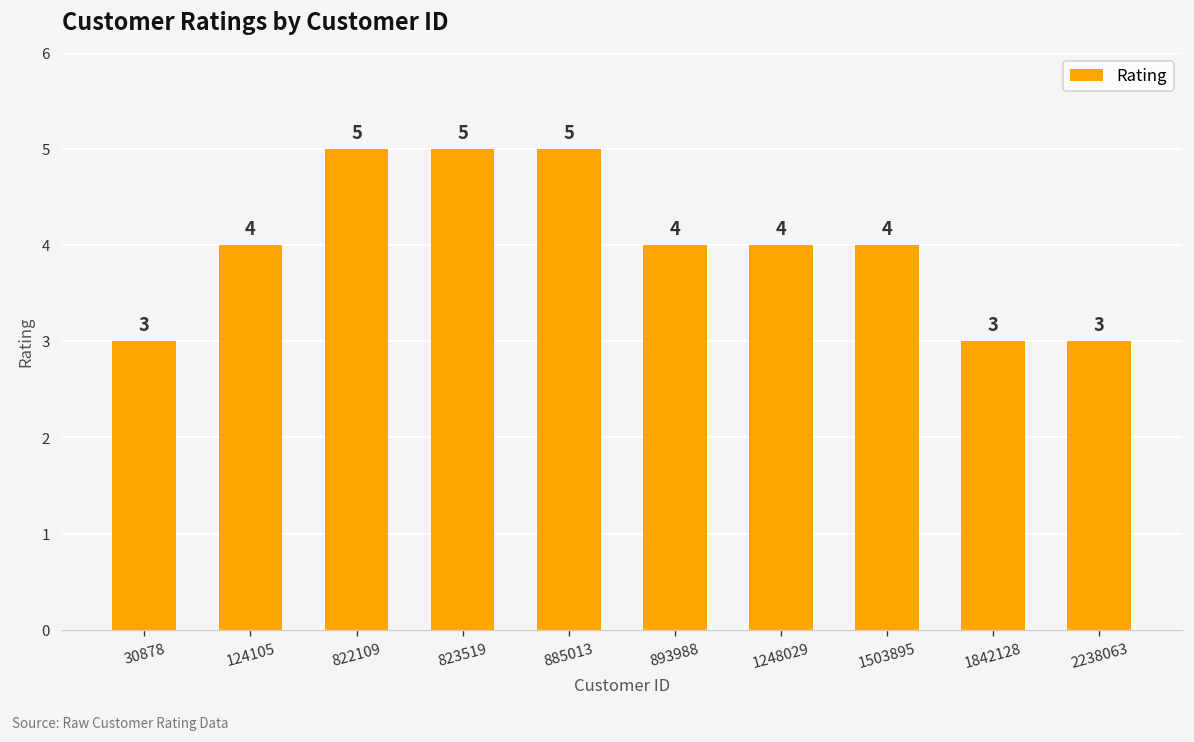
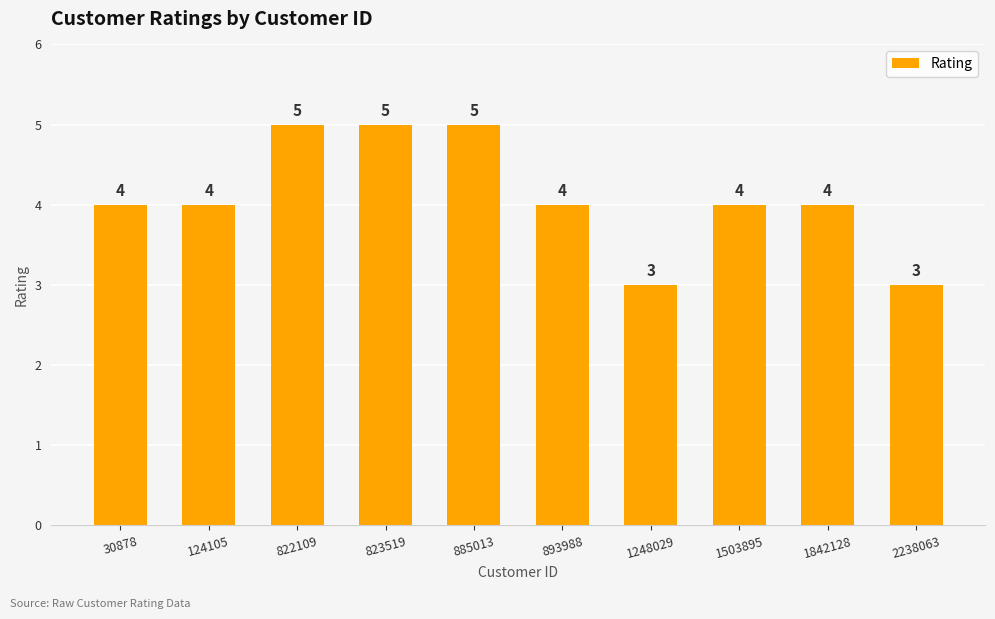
30878: 3 -> 4
1248029: 4 -> 3
1842128: 3 -> 4
